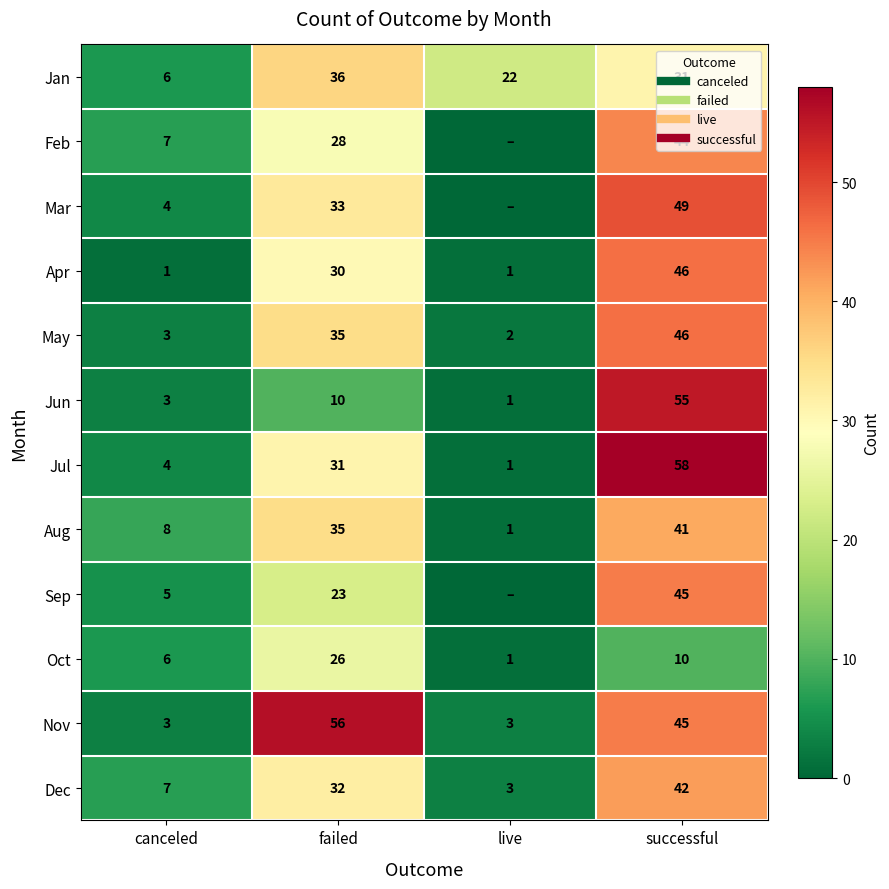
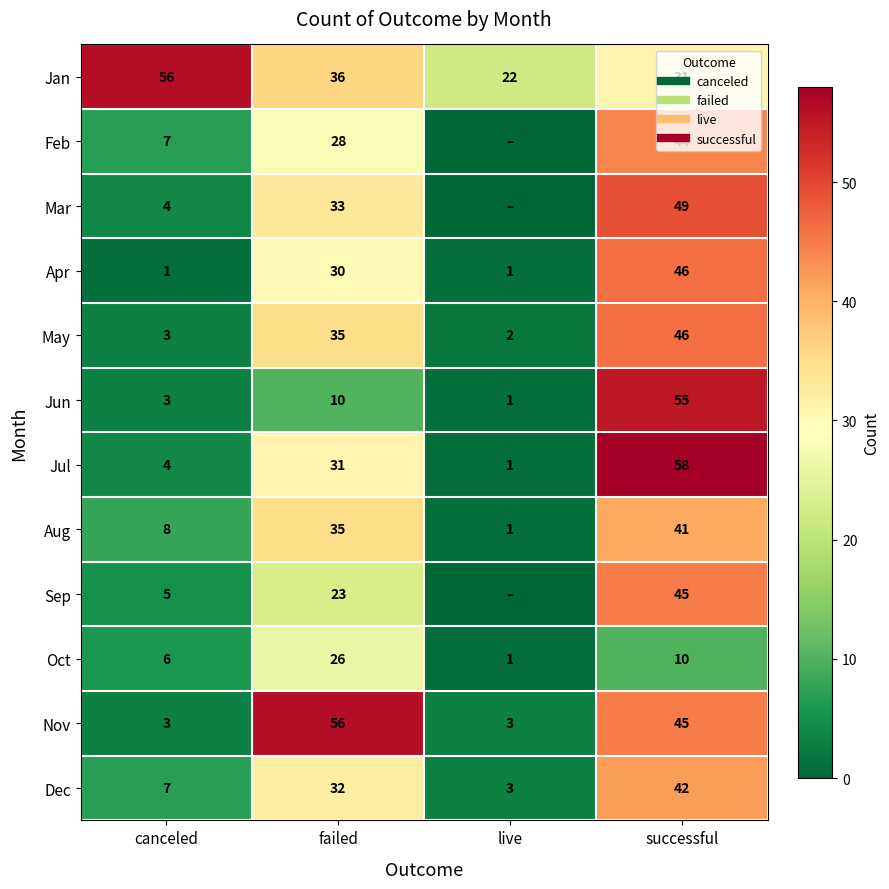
Jan, canceled: 6 -> 56
